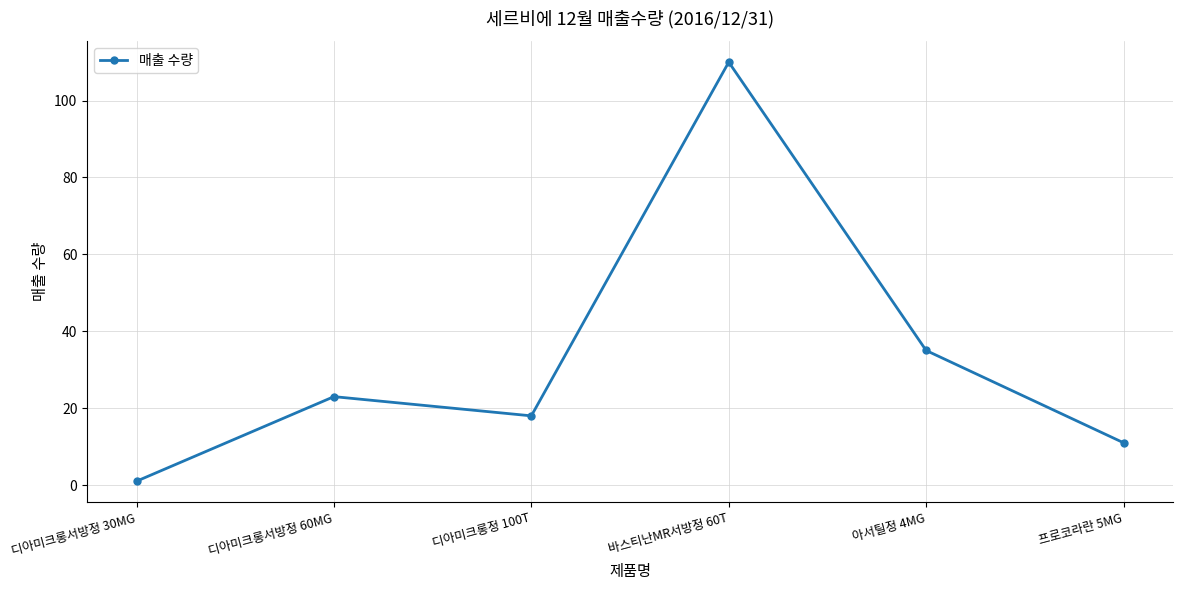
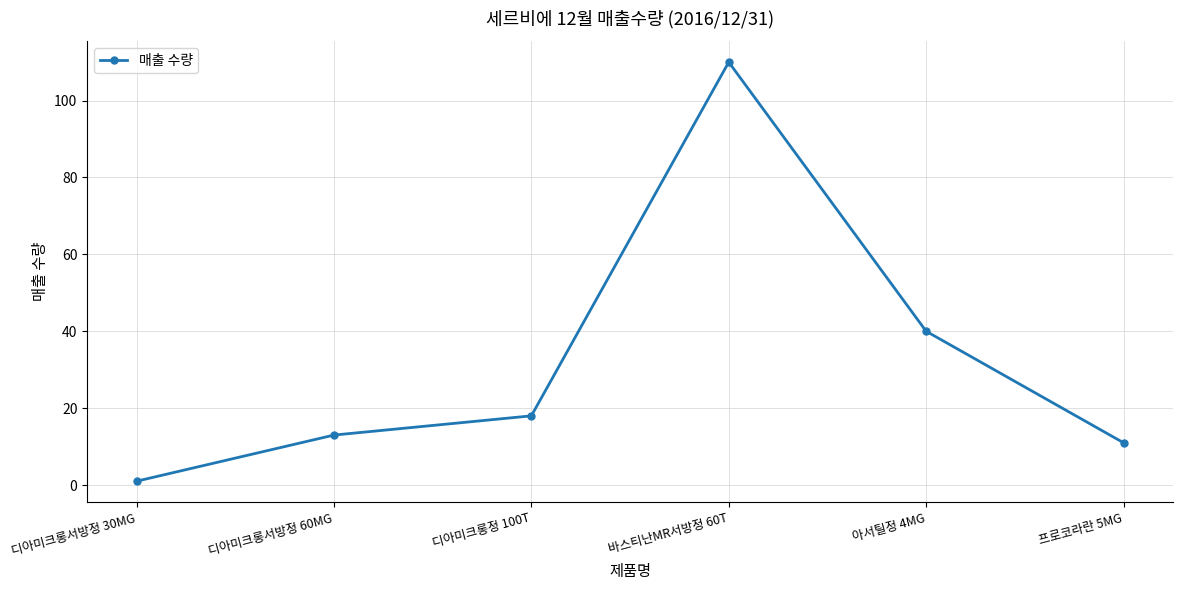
디아미크롱서방정 60MG: 23 -> 13
아서틸정 4MG: 35 -> 40
